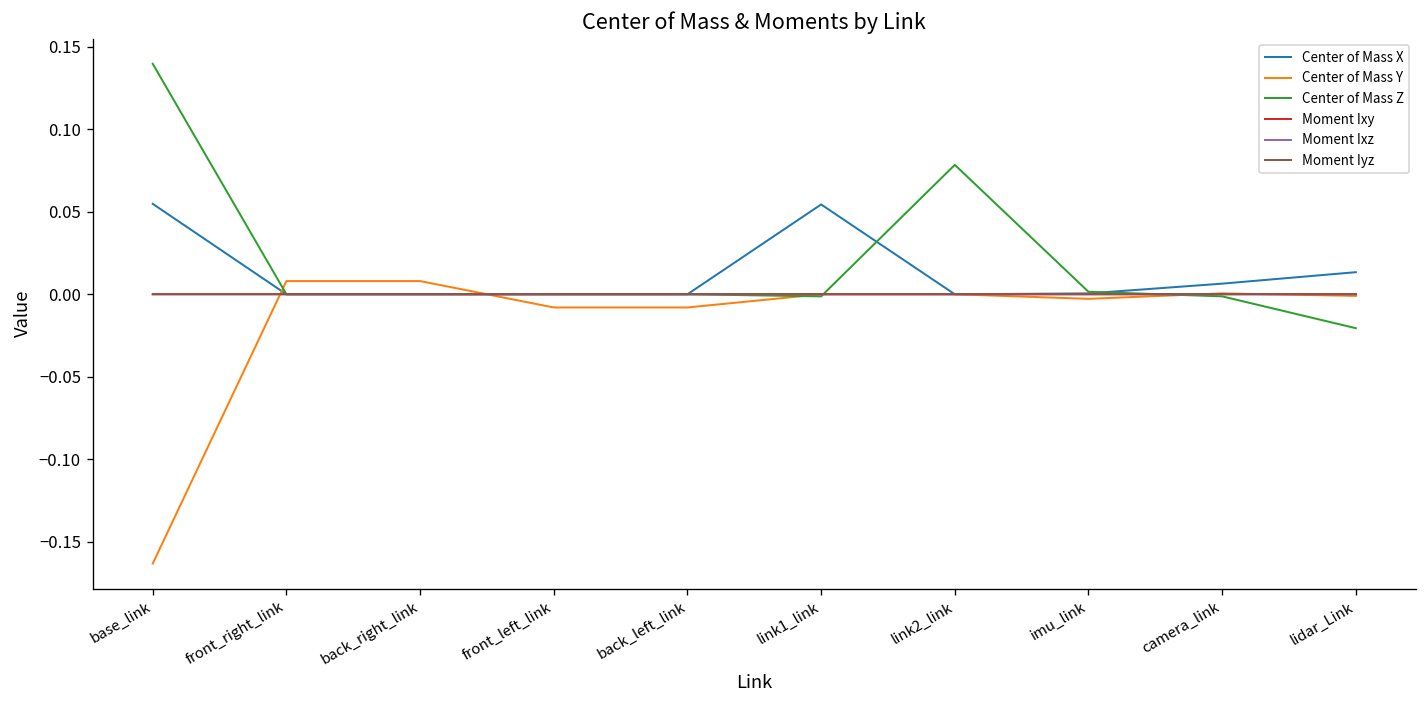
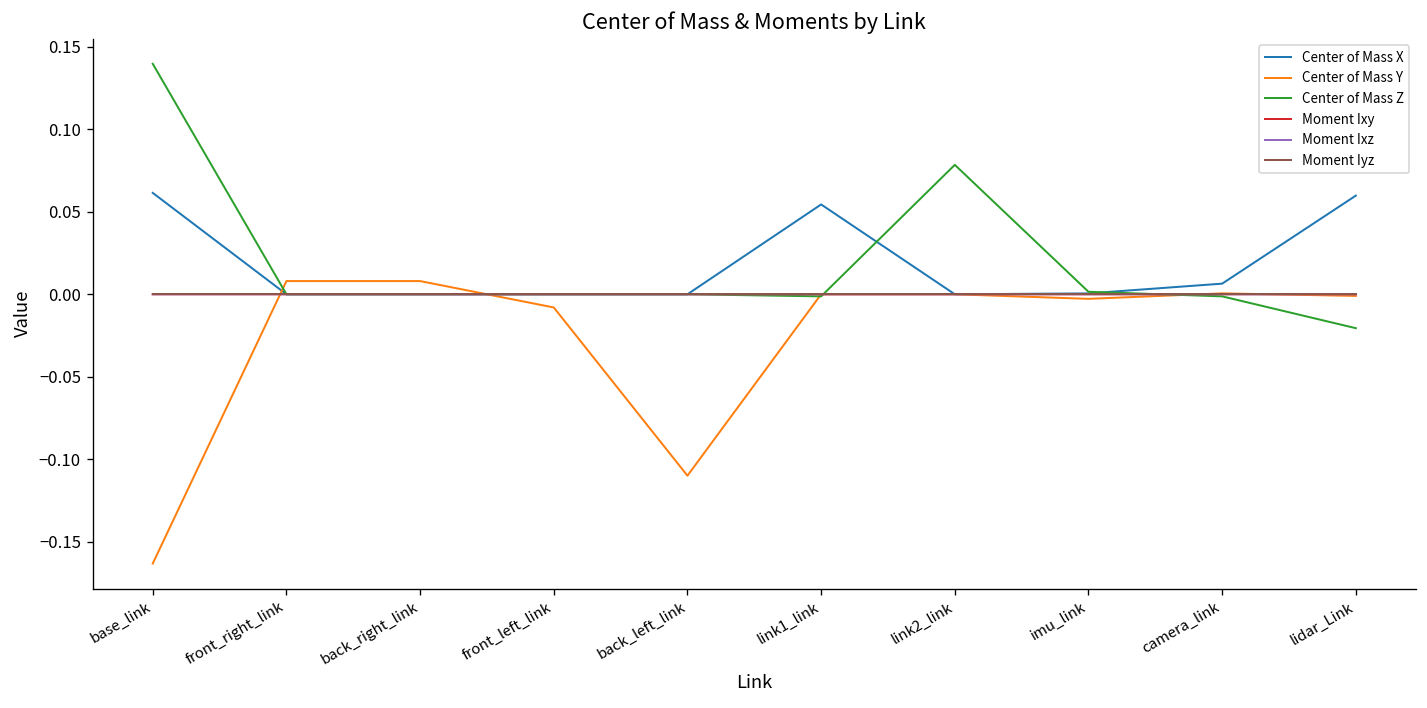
Center of Mass X, base_link: 0.055 -> 0.061
Center of Mass Y, back_left_link: -0.008 -> -0.110
Center of Mass X, lidar_Link: 0.013 -> 0.060
